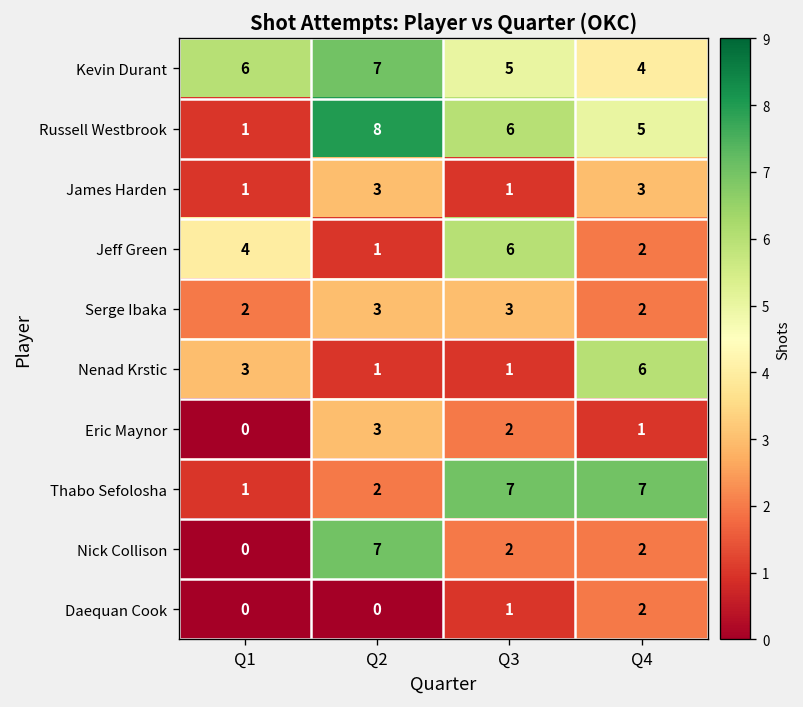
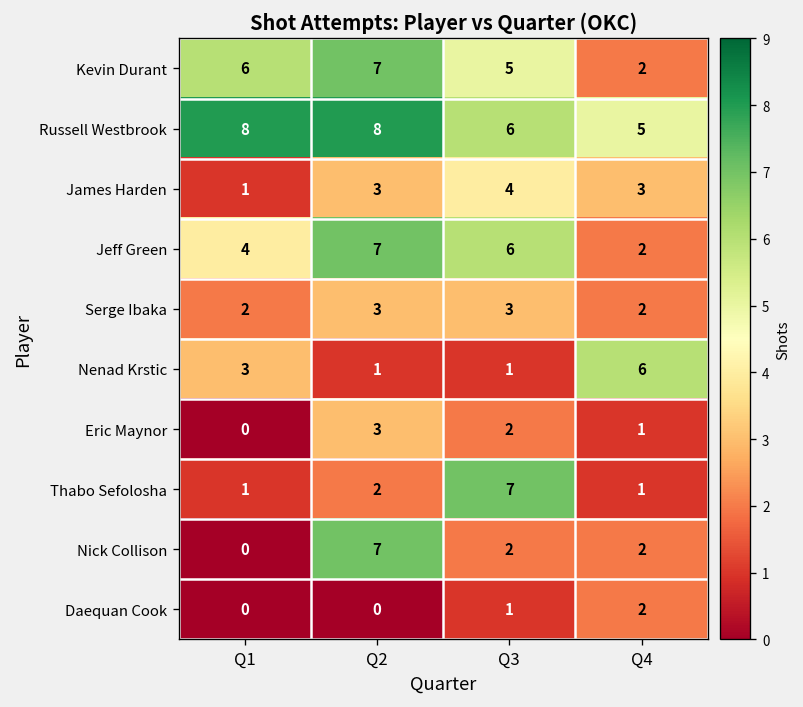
Kevin Durant, Q4: 4 -> 2
Russell Westbrook, Q1: 1 -> 8
James Harden, Q3: 1 -> 4
Jeff Green, Q2: 1 -> 7
Thabo Sefolosha, Q4: 7 -> 1
